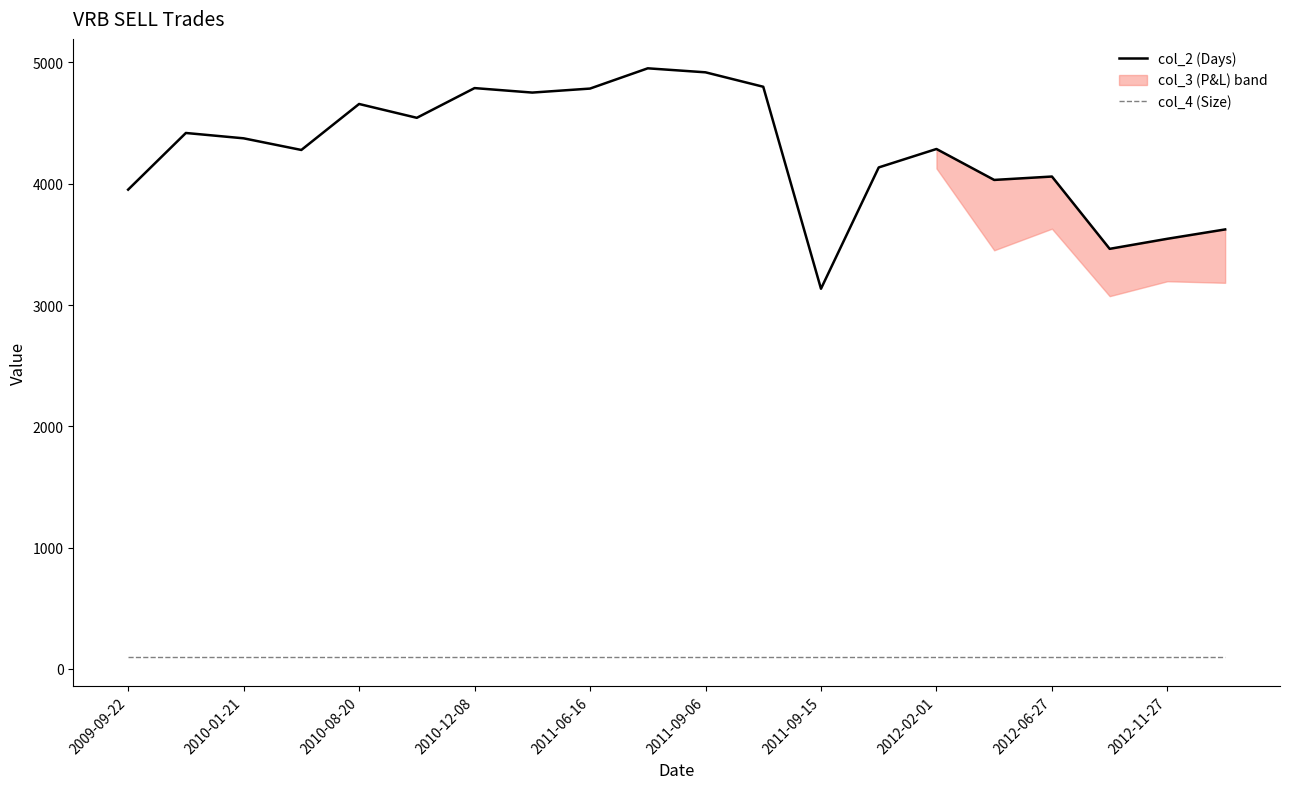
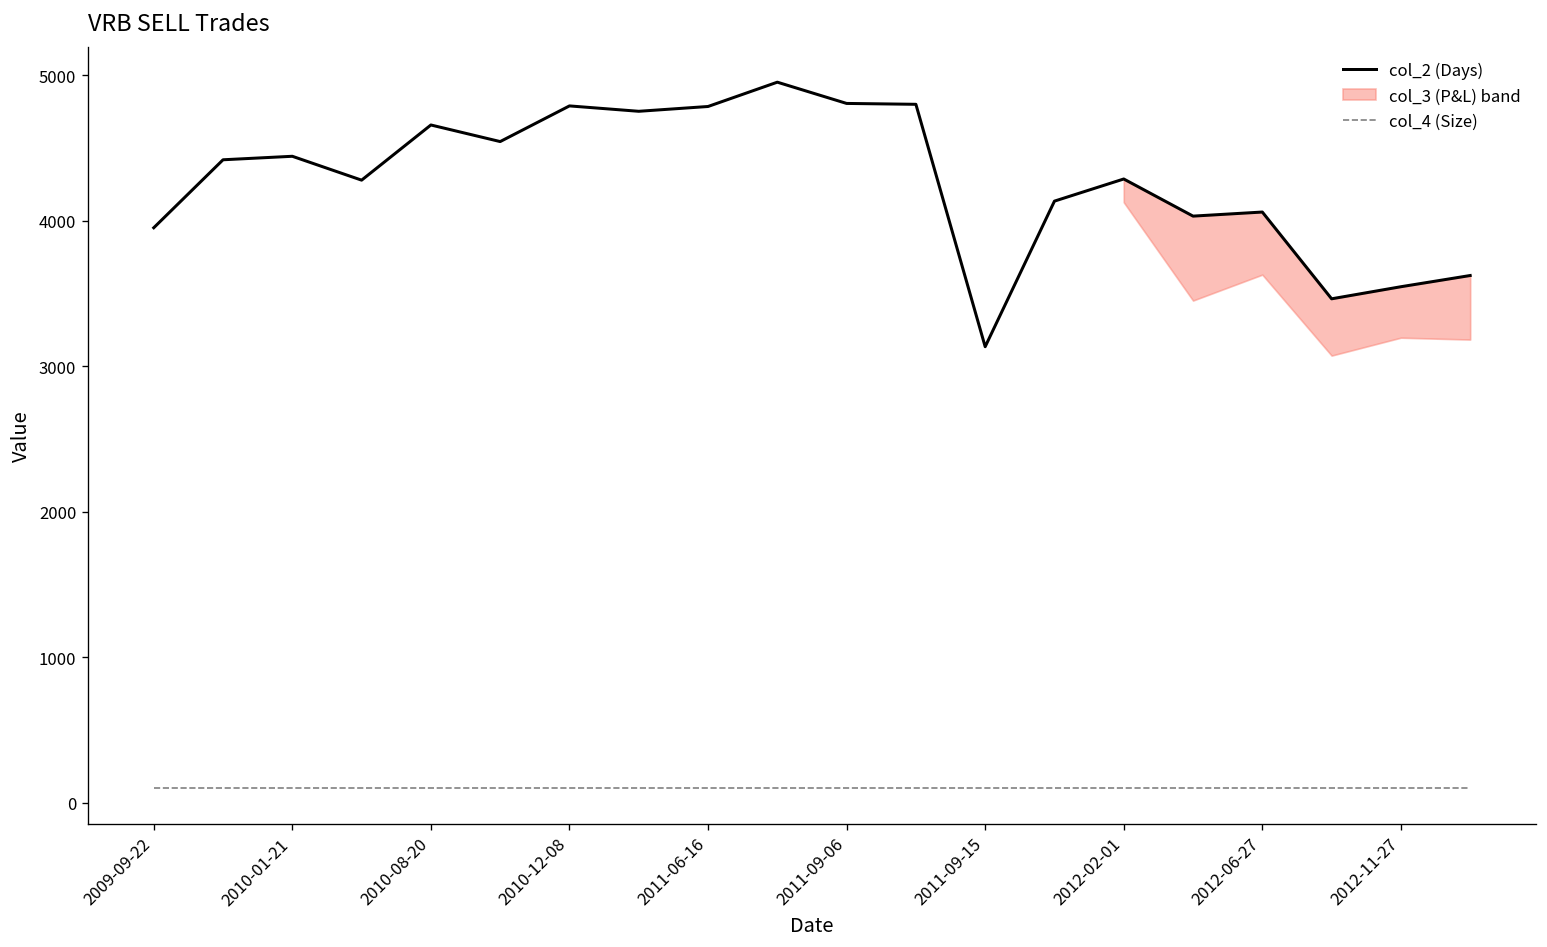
col_2 (Days), 2010-01-21: 4370 -> 4440
col_2 (Days), 2011-09-06: 4920 -> 4810
